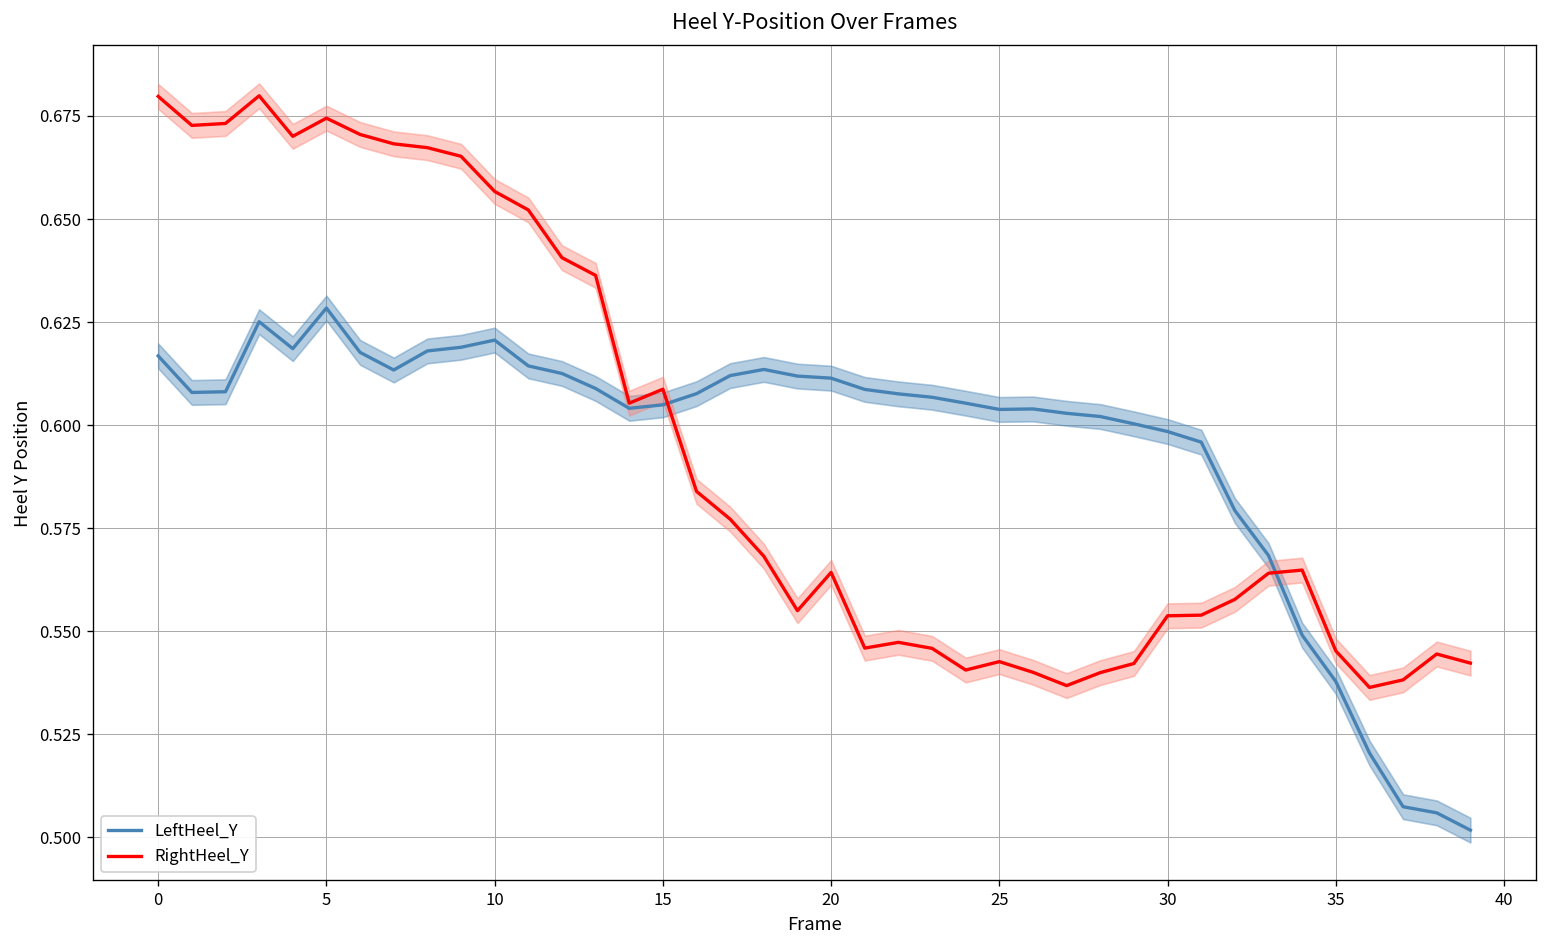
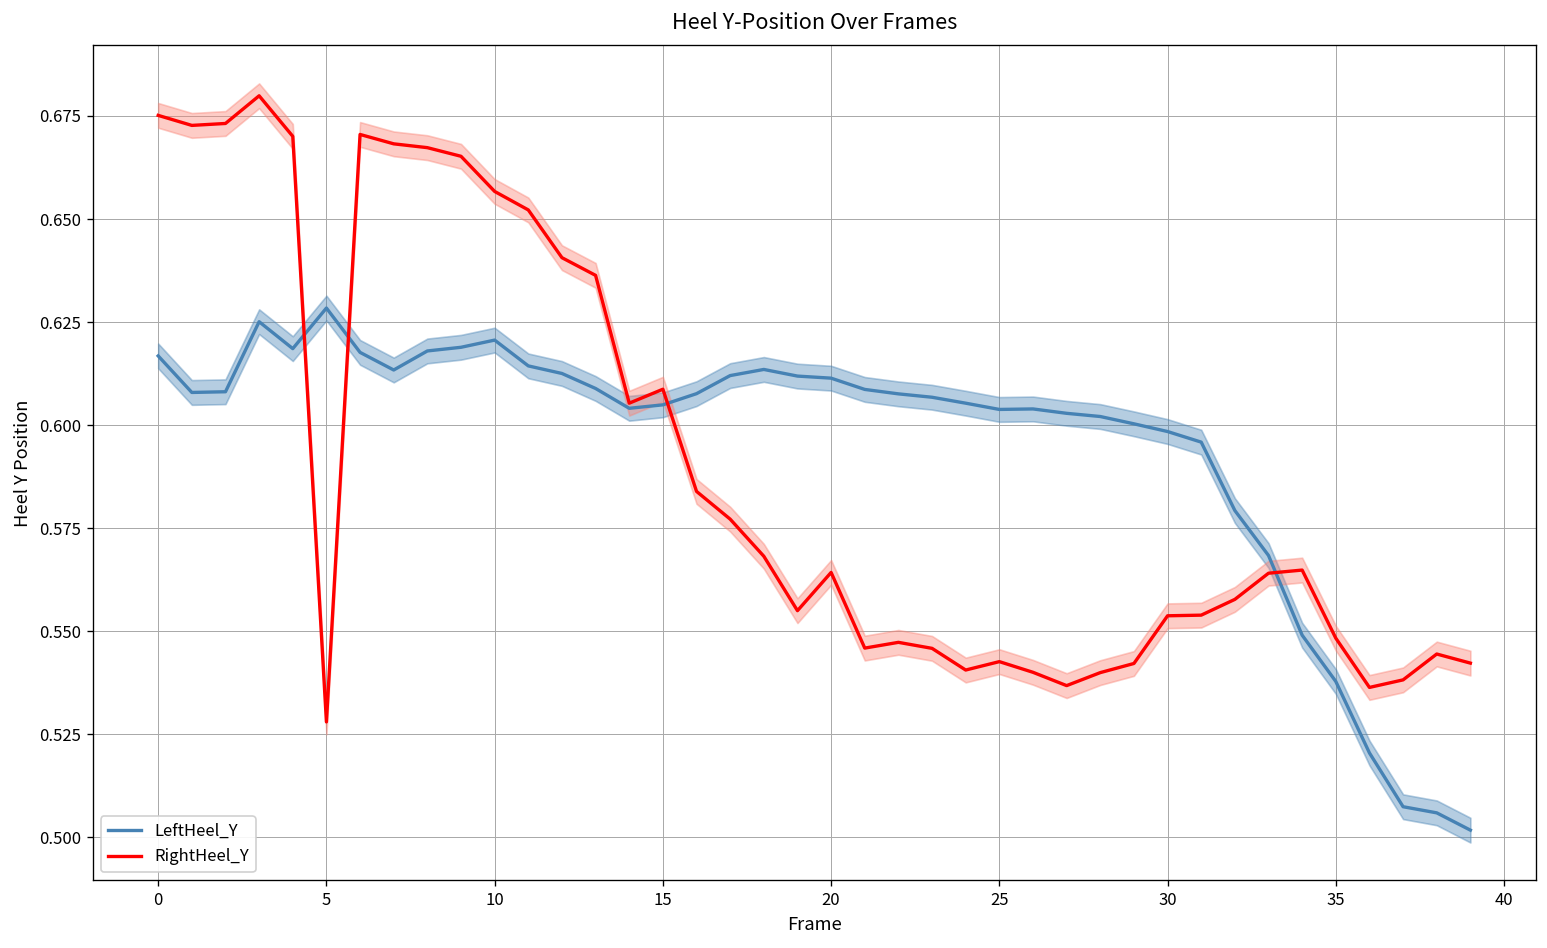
RightHeel_Y, 0: 0.680 -> 0.675
RightHeel_Y, 5: 0.674 -> 0.528
RightHeel_Y, 35: 0.545 -> 0.548
